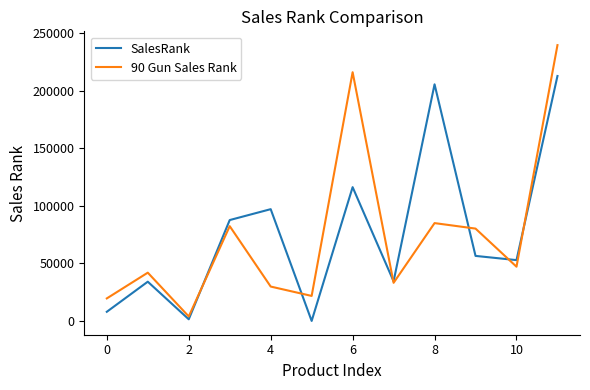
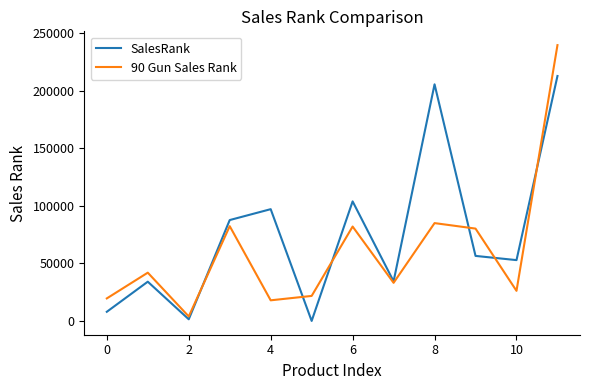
90 Gun Sales Rank, 4: 30000 -> 18000
SalesRank, 6: 116000 -> 104000
90 Gun Sales Rank, 6: 216000 -> 82000
90 Gun Sales Rank, 10: 47000 -> 26000
